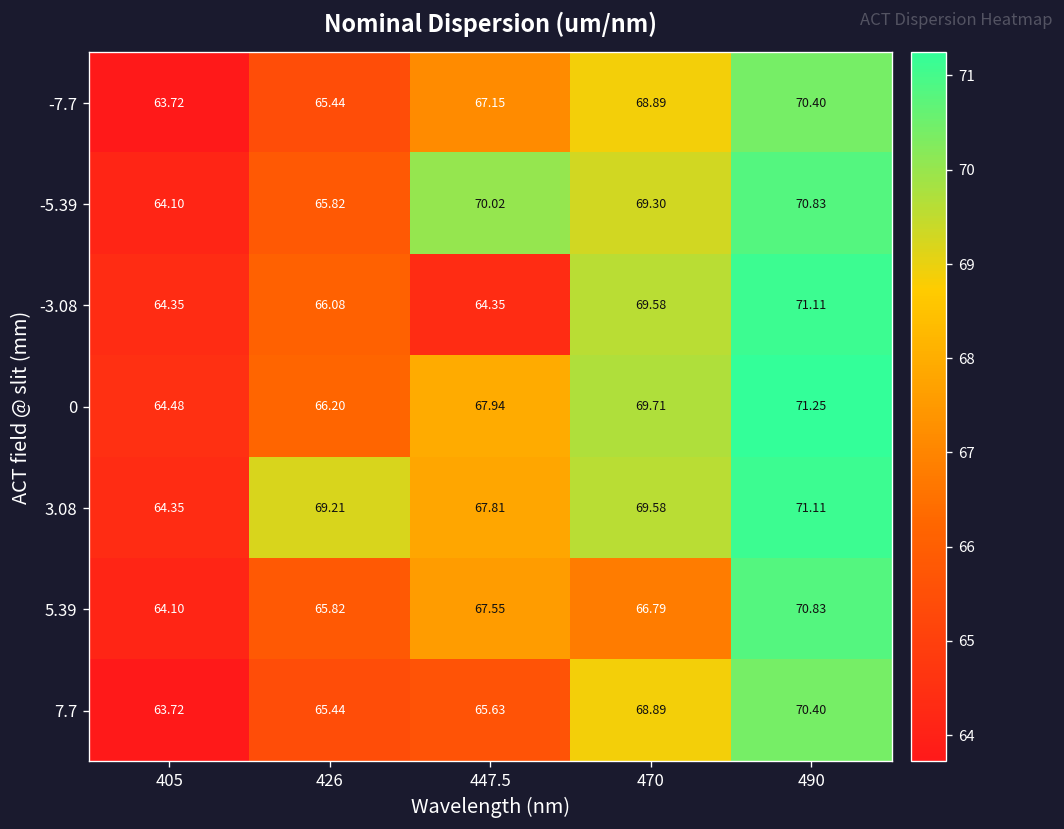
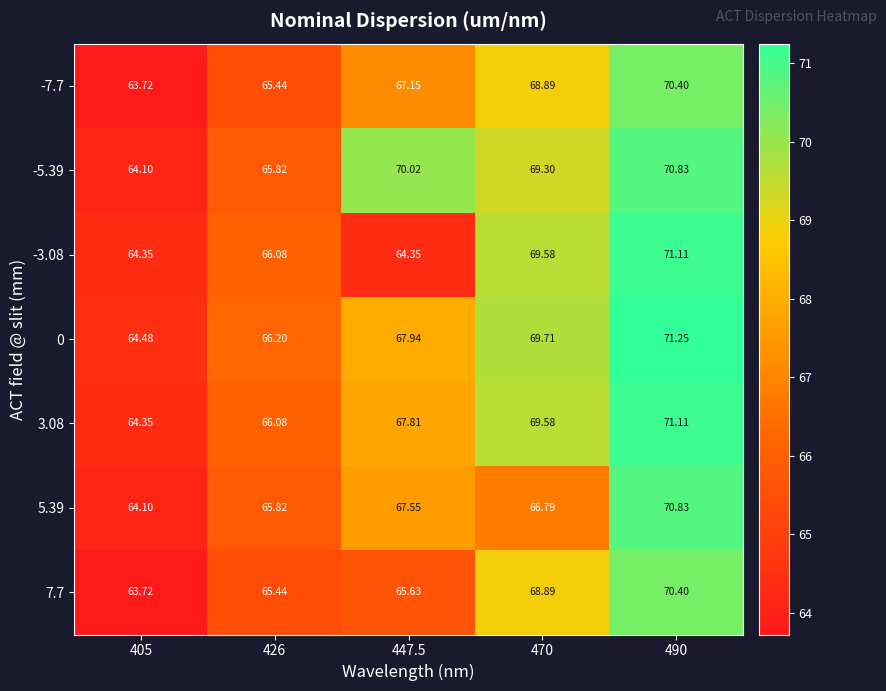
3.08, 426: 69.21 -> 66.08
